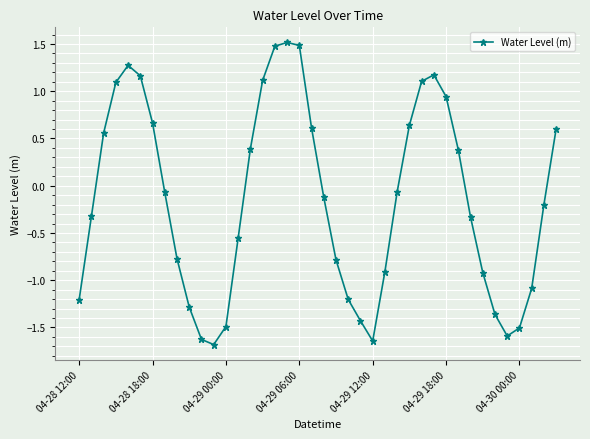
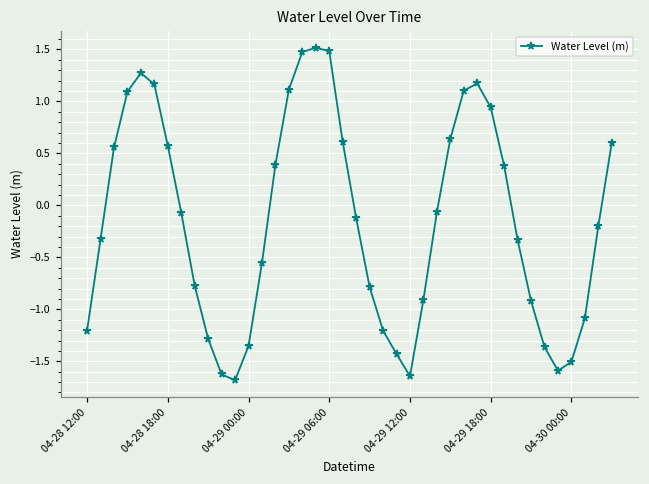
04-28 18:00: 0.7 -> 0.6
04-29 00:00: -1.5 -> -1.4
